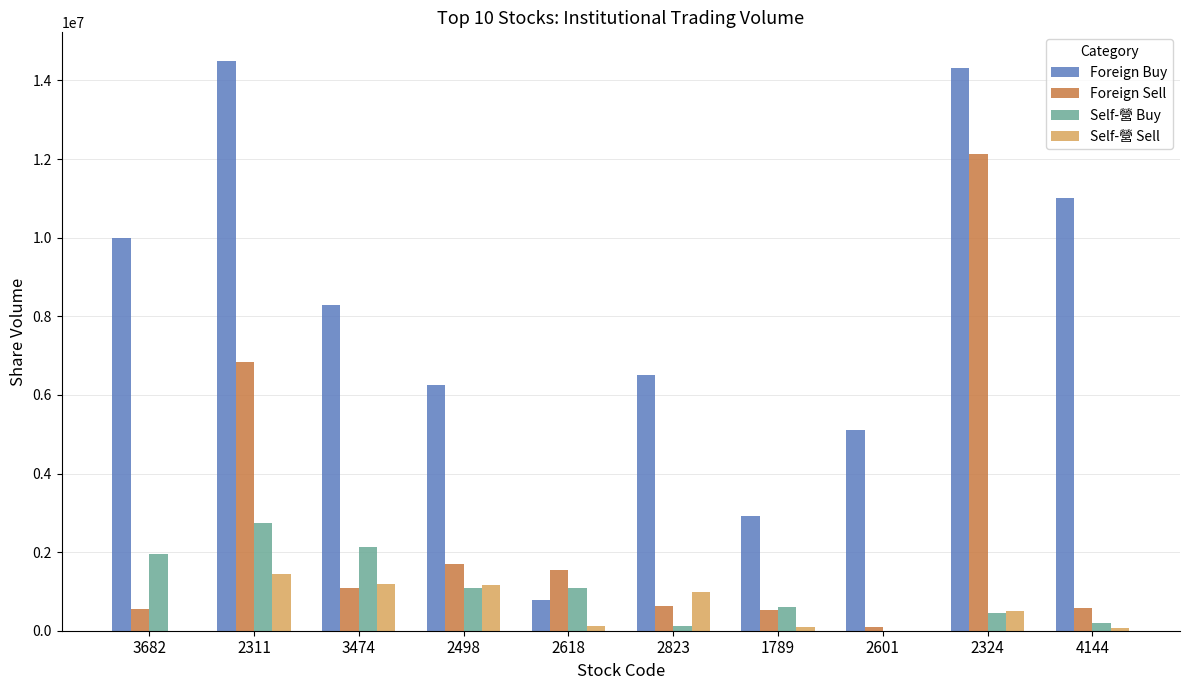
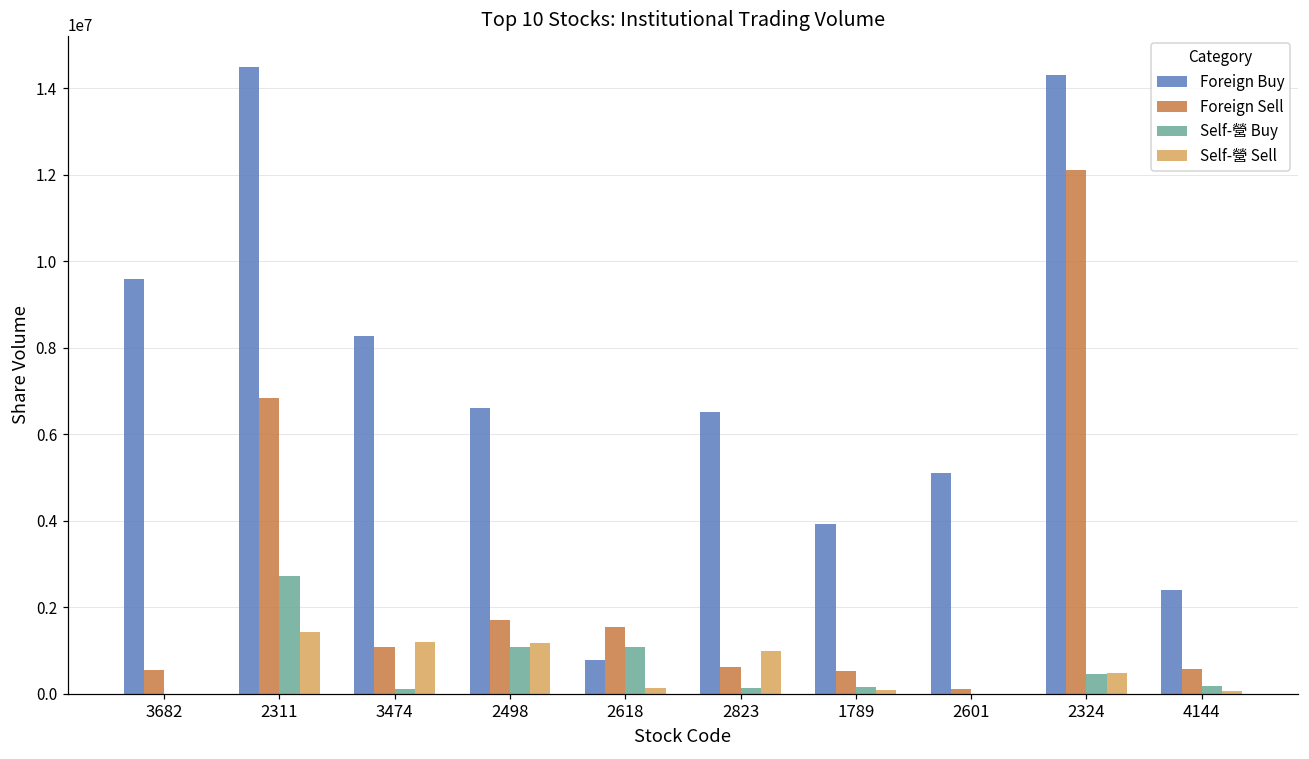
Foreign Buy, 3682: 10000000 -> 9600000
Self-營 Buy, 3682: 1900000 -> 0
Self-營 Buy, 3474: 2100000 -> 100000
Foreign Buy, 2498: 6300000 -> 6600000
Foreign Buy, 1789: 2900000 -> 3900000
Self-營 Buy, 1789: 600000 -> 200000
Foreign Buy, 4144: 11000000 -> 2400000
